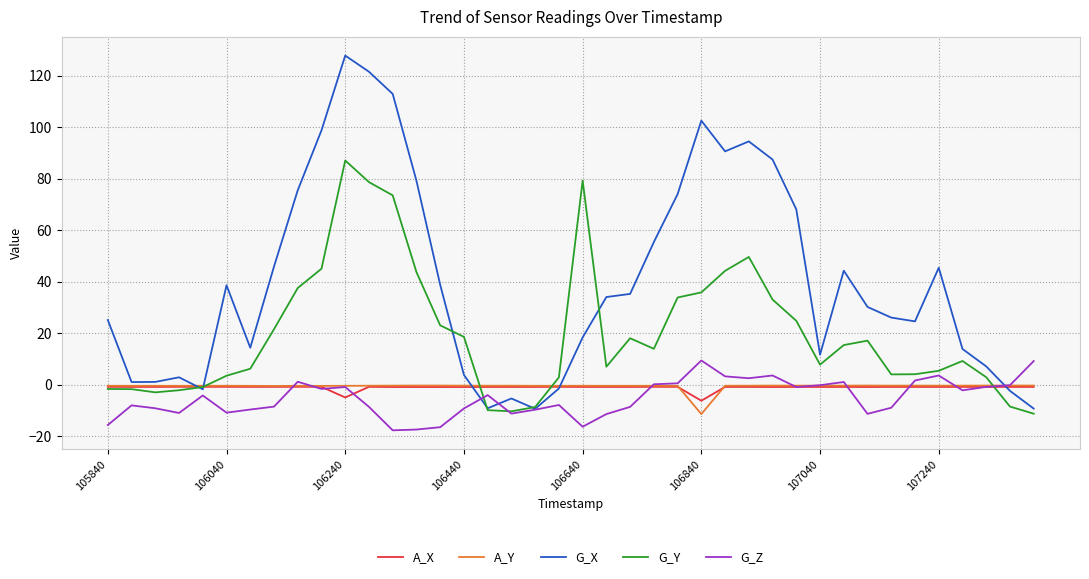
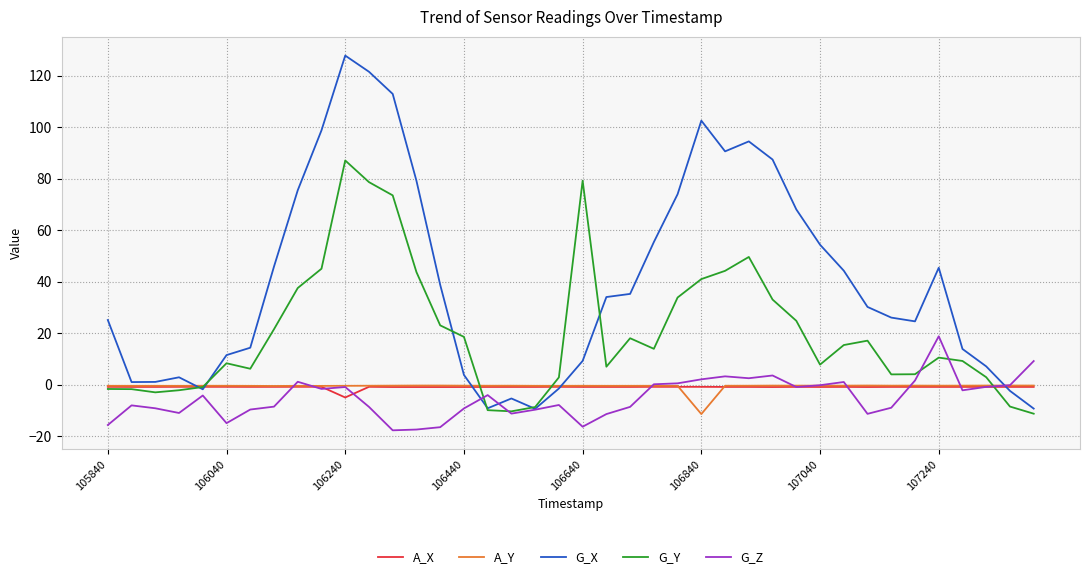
G_X, 106040: 39 -> 11
G_Y, 106040: 3 -> 8
G_Z, 106040: -11 -> -15
G_X, 106640: 18 -> 9
A_X, 106840: -6 -> -1
G_Y, 106840: 36 -> 41
G_Z, 106840: 9 -> 2
G_X, 107040: 12 -> 54
G_Y, 107240: 5 -> 10
G_Z, 107240: 4 -> 19
